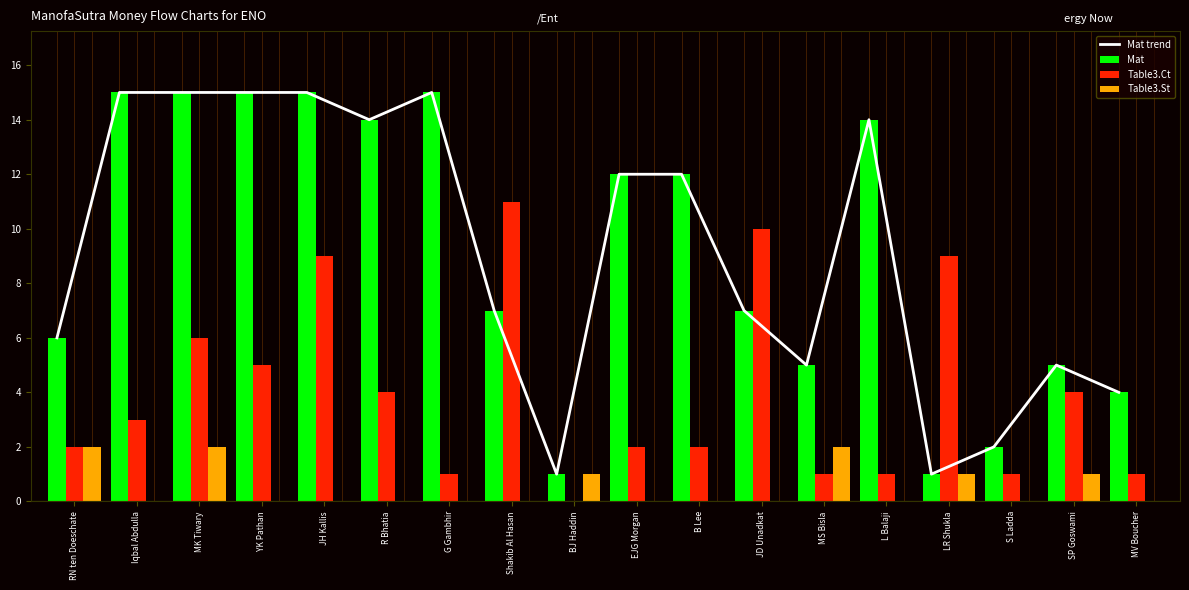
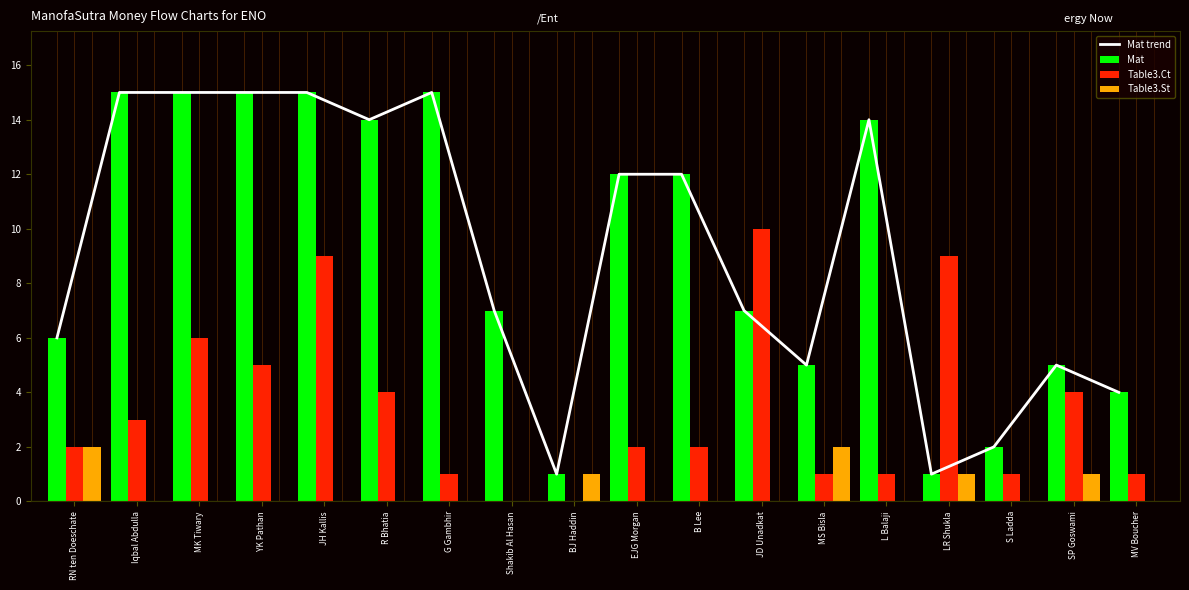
Table3.St, MK Tiwary: 2 -> 0
Table3.Ct, Shakib Al Hasan: 11 -> 0
